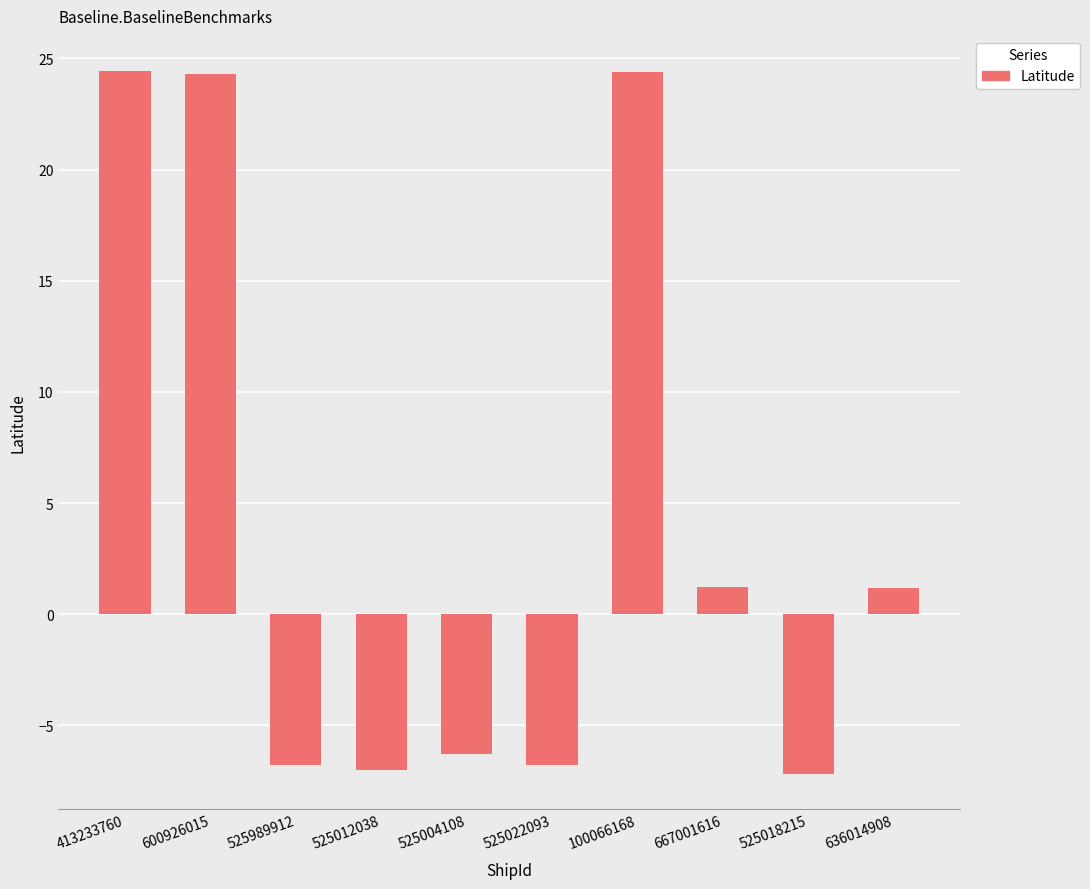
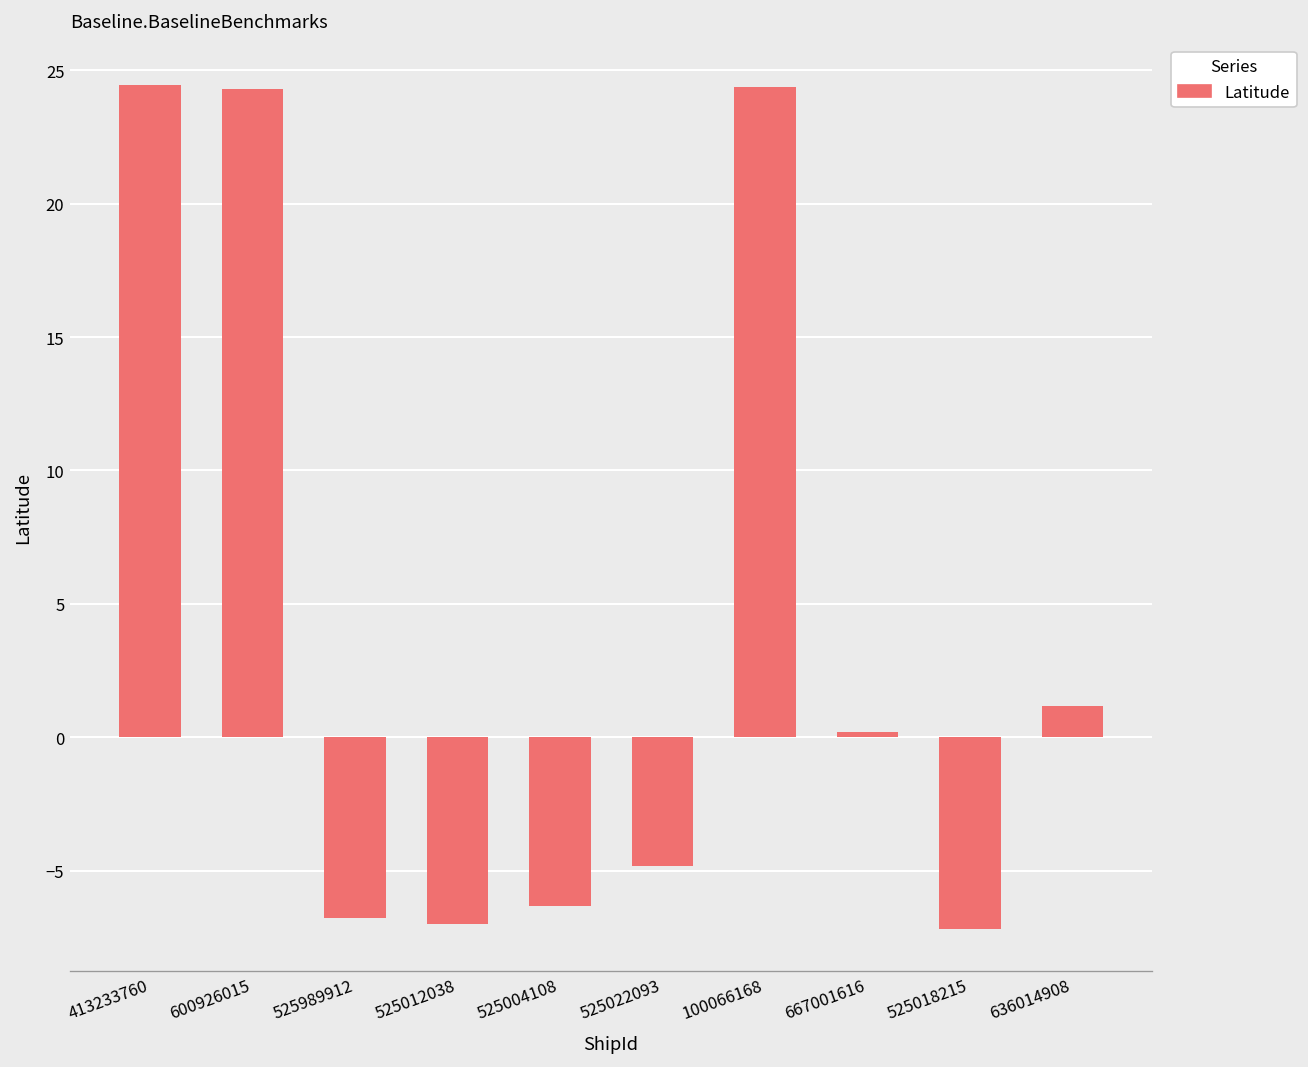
525022093: -6.8 -> -4.8
667001616: 1.2 -> 0.2
